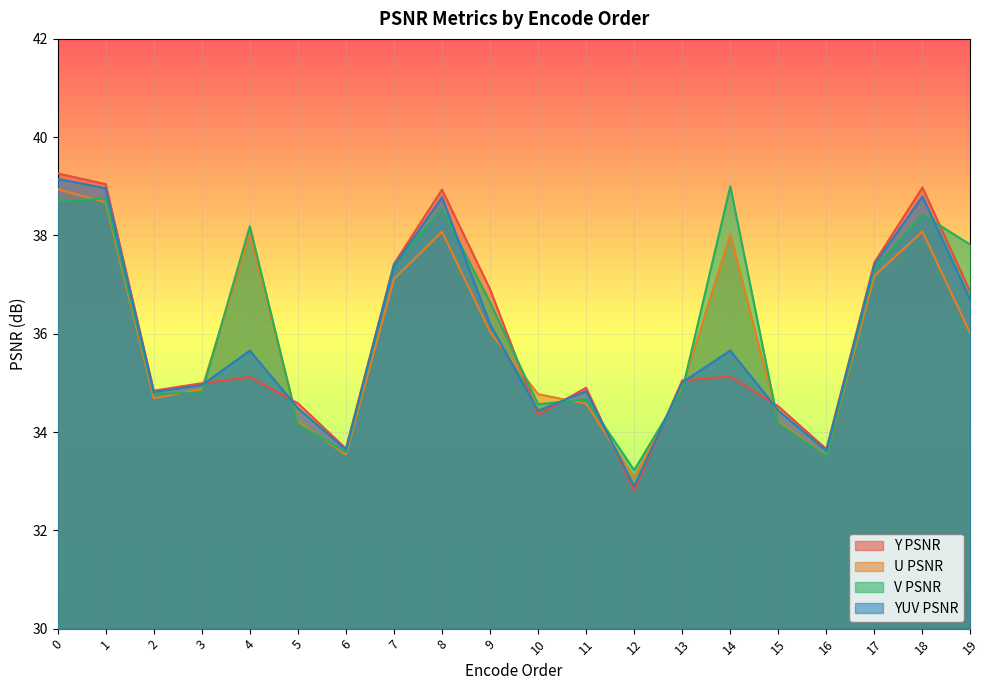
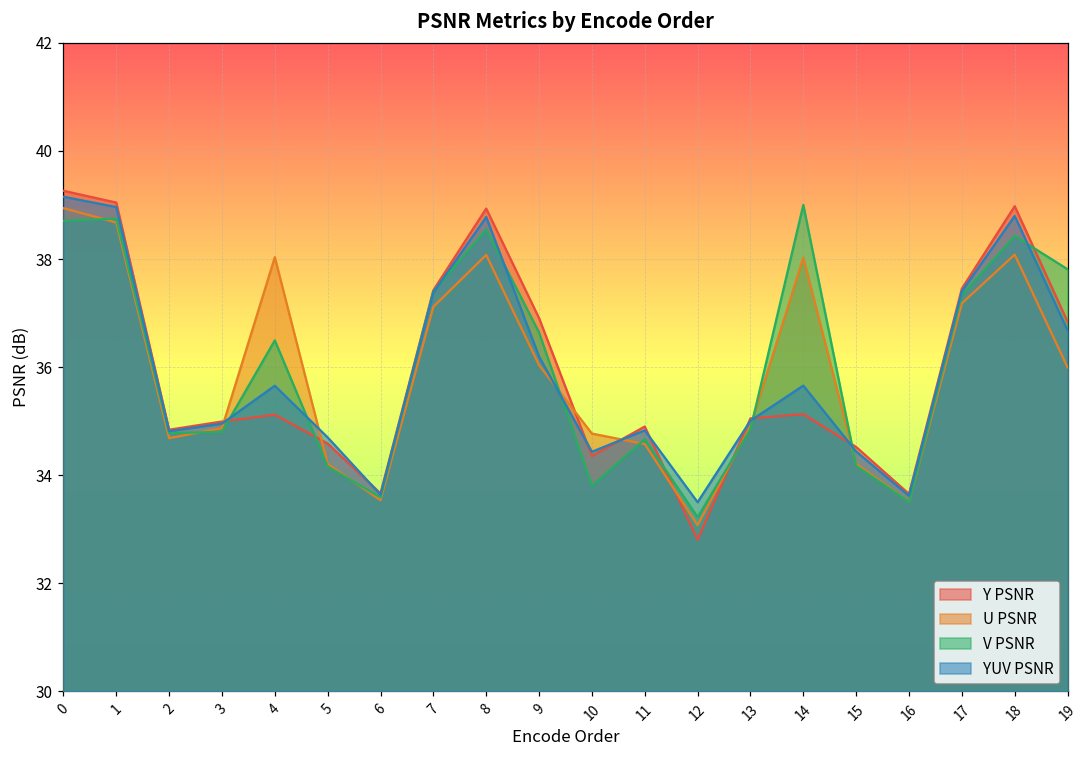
V PSNR, 4: 38.2 -> 36.5
YUV PSNR, 5: 34.5 -> 34.7
V PSNR, 10: 34.6 -> 33.8
YUV PSNR, 12: 32.9 -> 33.5
